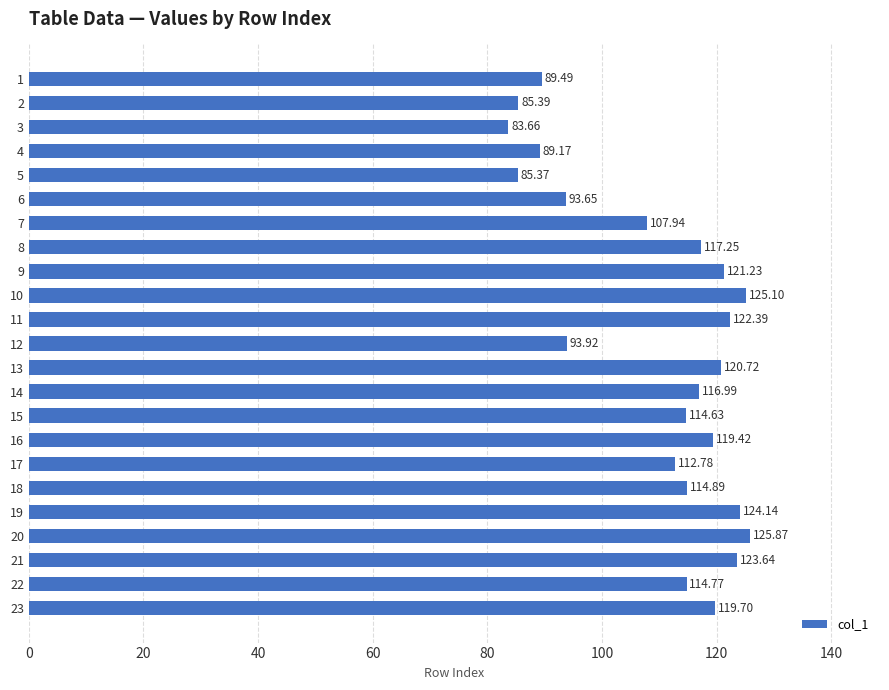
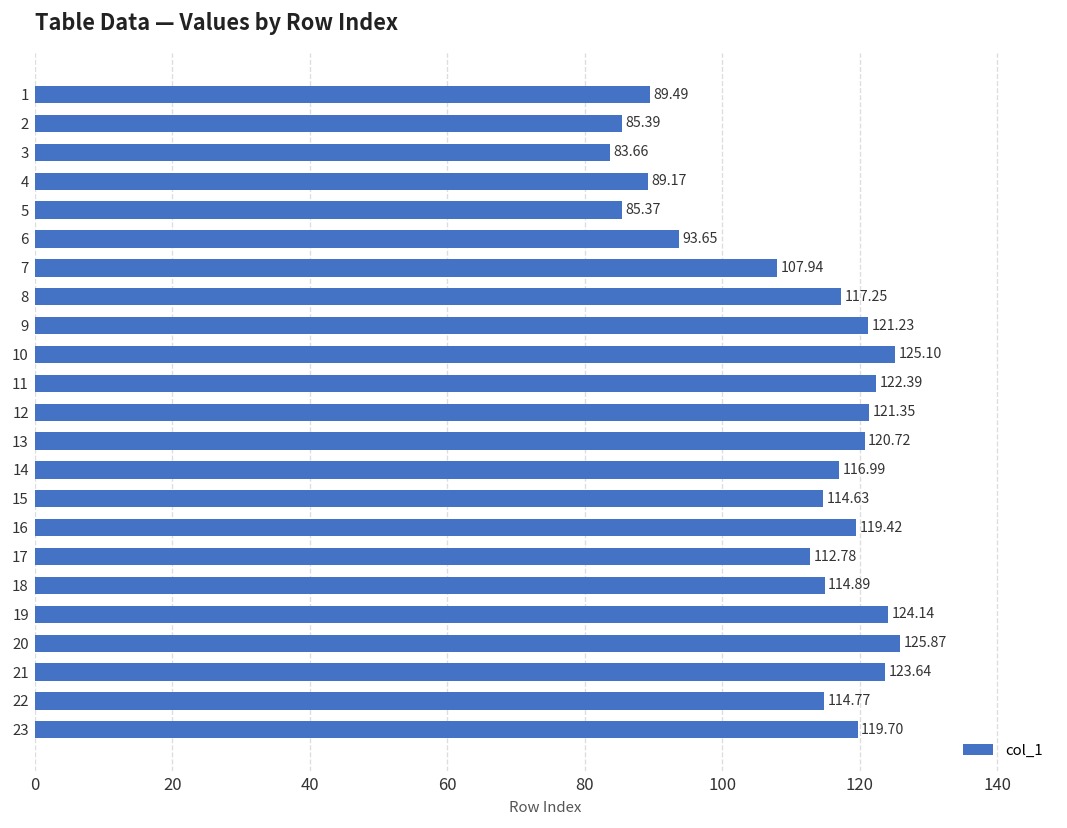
12: 93.92 -> 121.35
